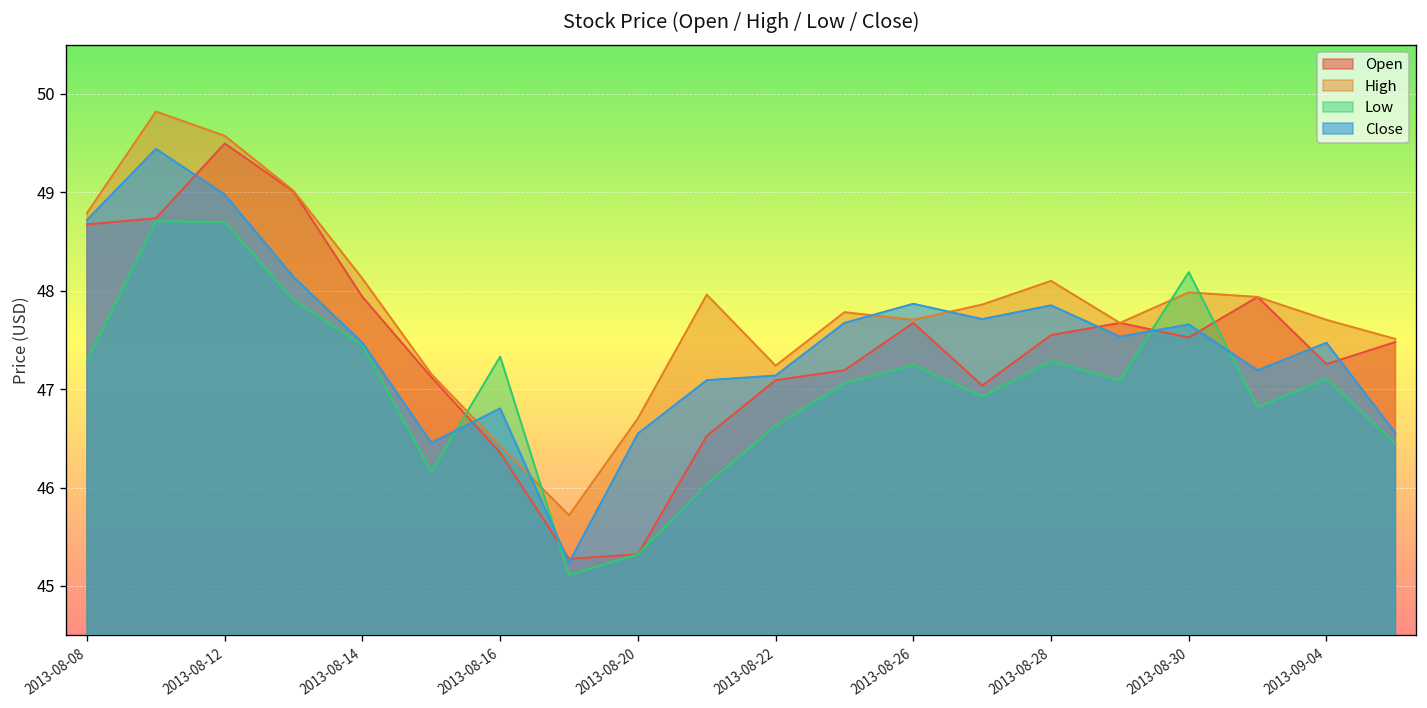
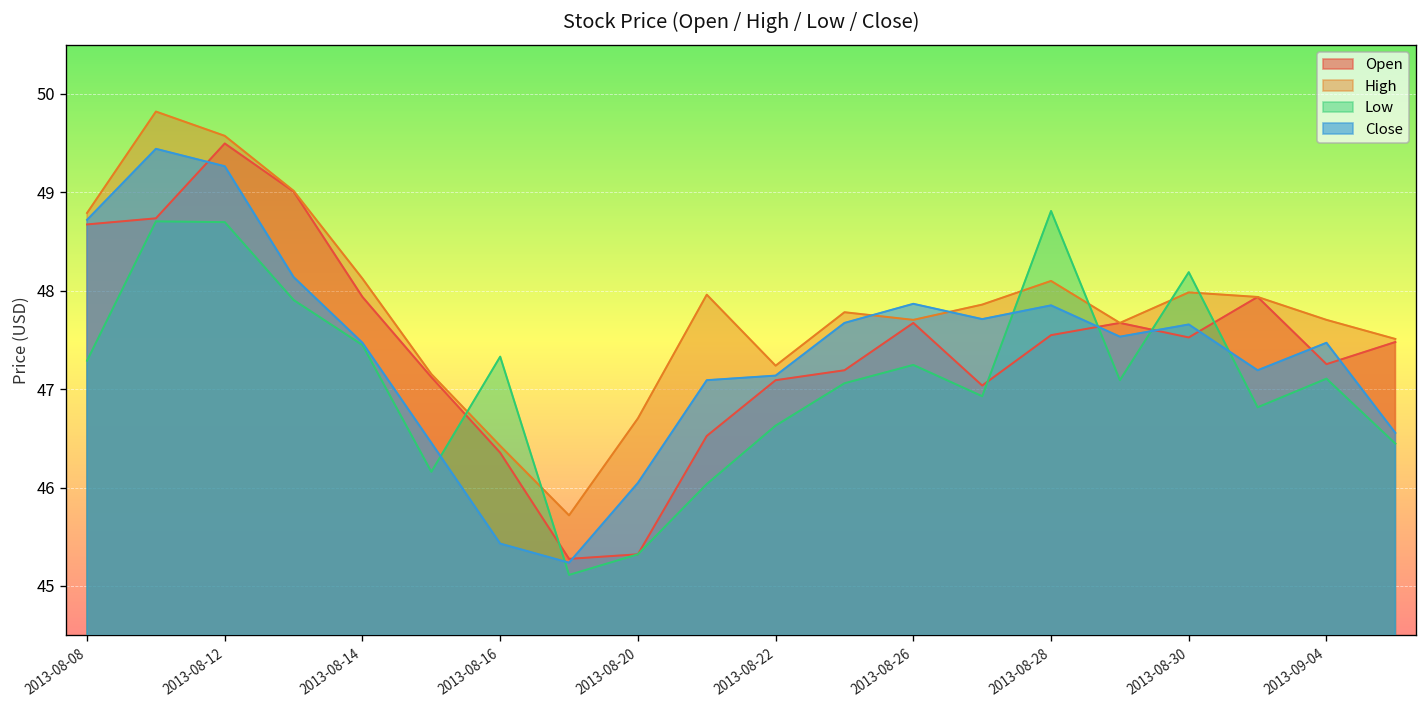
Close, 2013-08-12: 49.0 -> 49.3
Close, 2013-08-16: 46.8 -> 45.4
Close, 2013-08-20: 46.5 -> 46.0
Low, 2013-08-28: 47.3 -> 48.8
